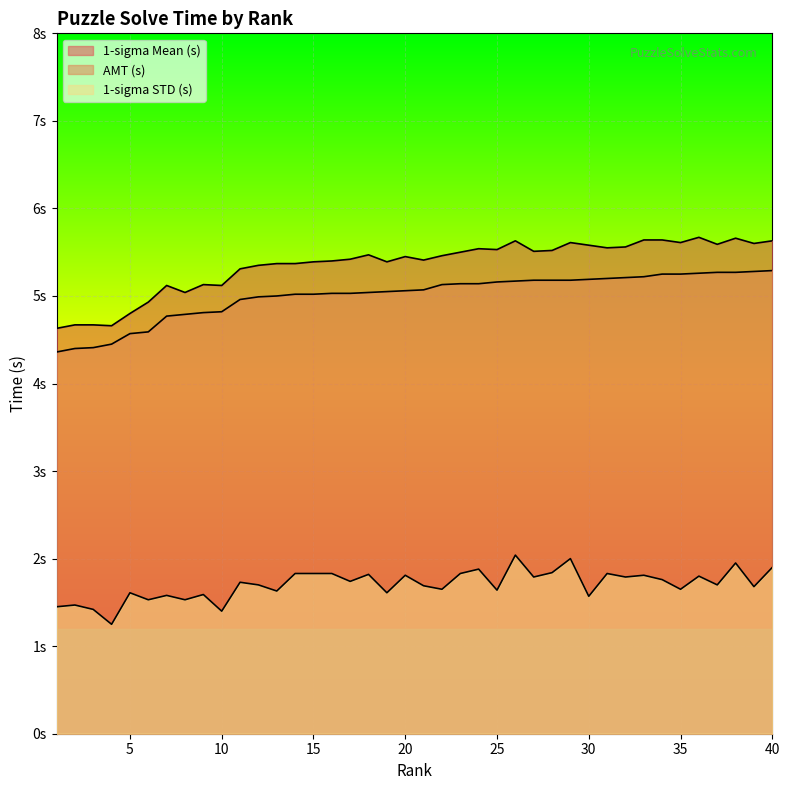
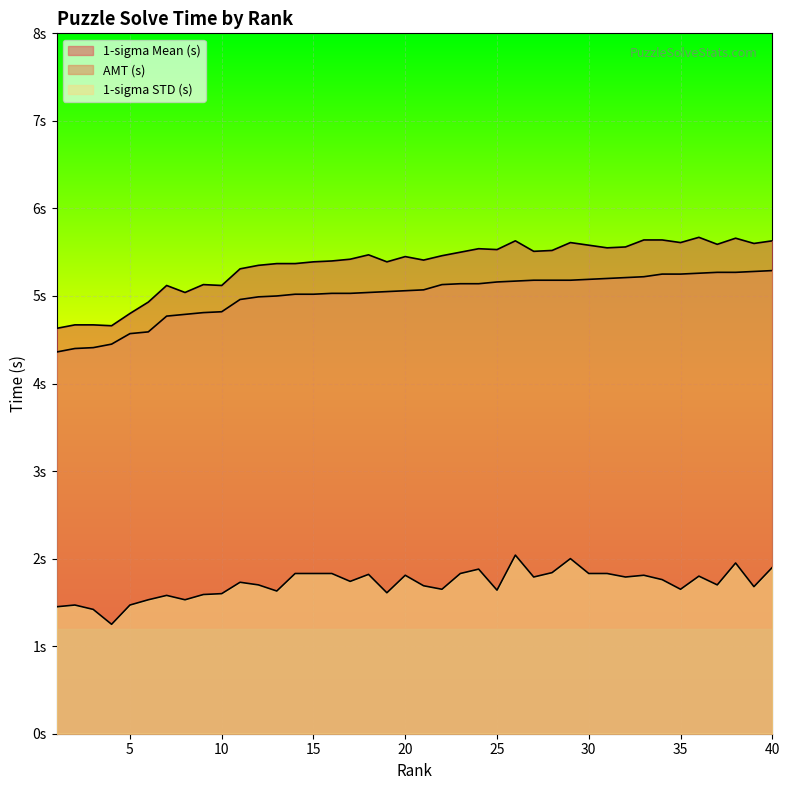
1-sigma STD (s), 5: 1.6s -> 1.5s
1-sigma STD (s), 10: 1.4s -> 1.6s
1-sigma STD (s), 30: 1.6s -> 1.8s
